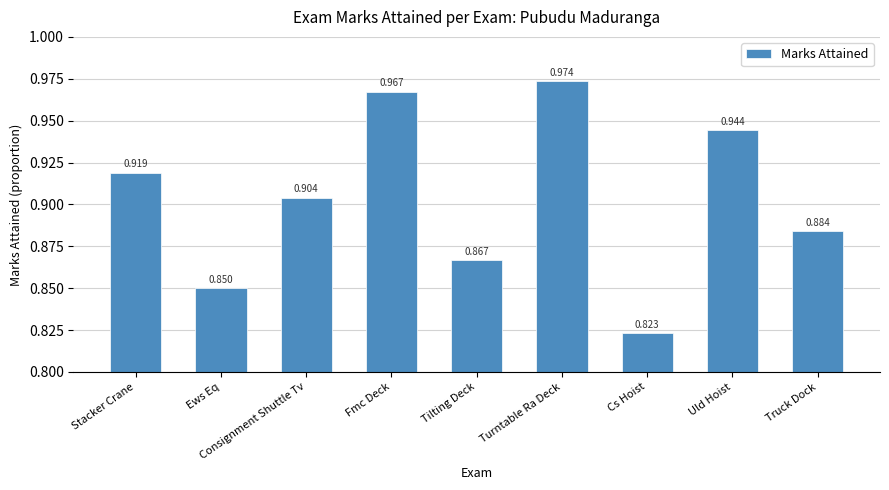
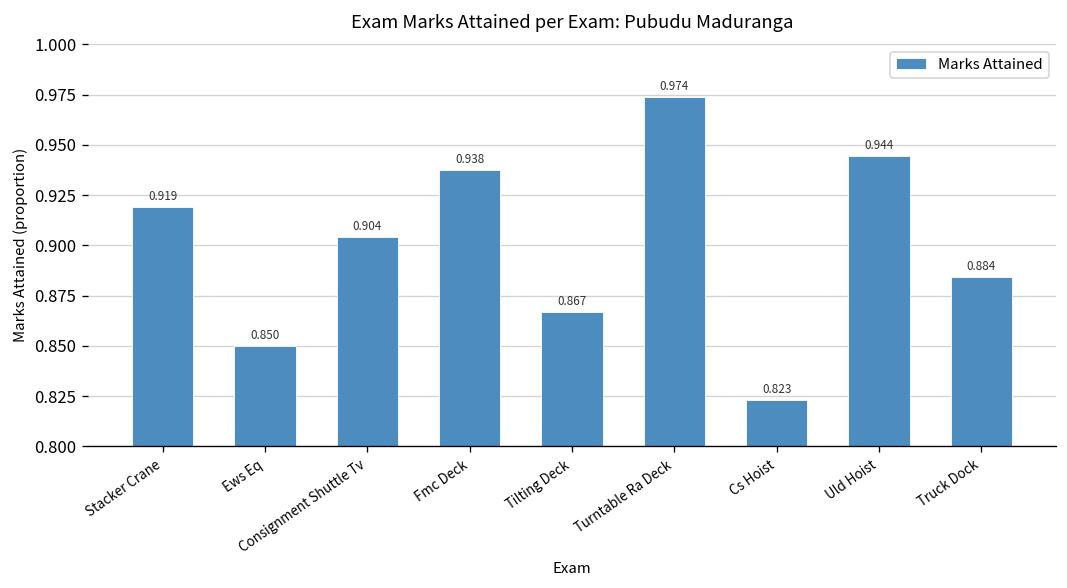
Fmc Deck: 0.967 -> 0.938
